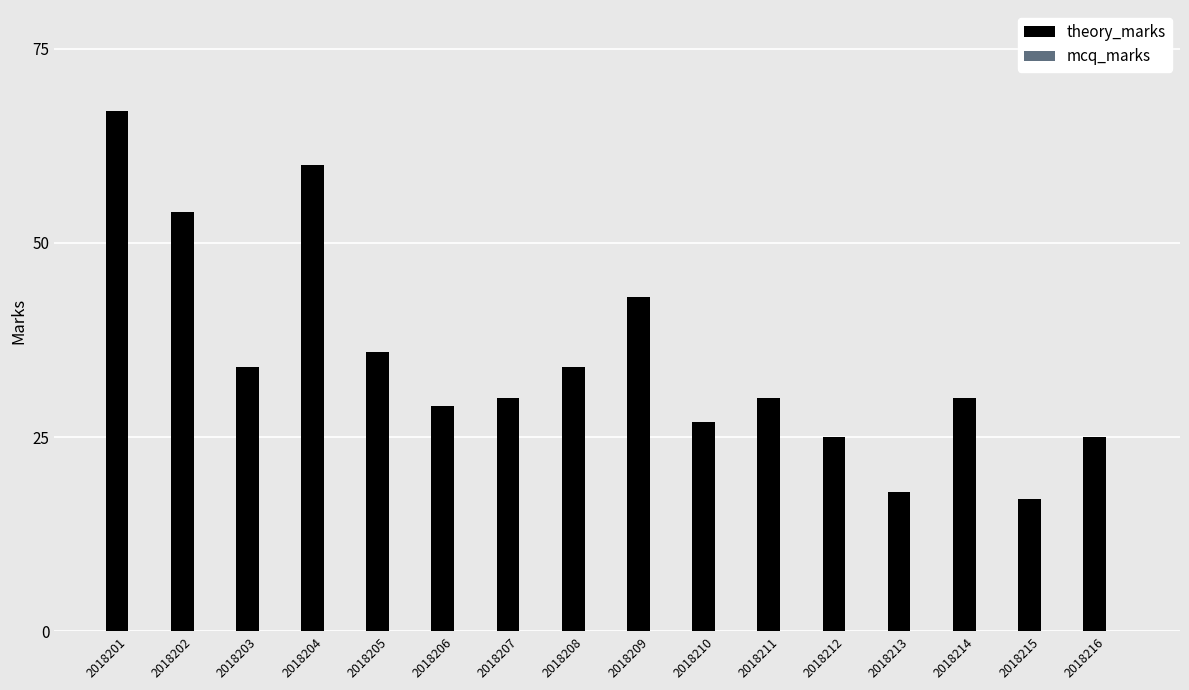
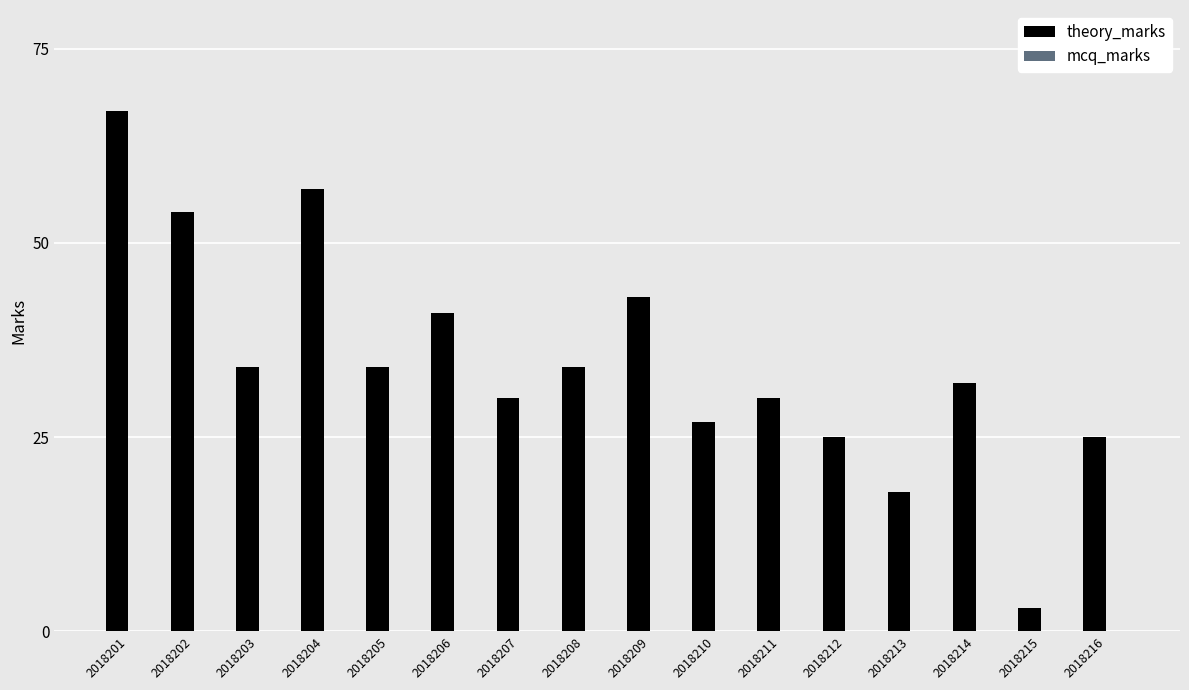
theory_marks, 2018204: 60 -> 57
theory_marks, 2018205: 36 -> 34
theory_marks, 2018206: 29 -> 41
theory_marks, 2018214: 30 -> 32
theory_marks, 2018215: 17 -> 3
